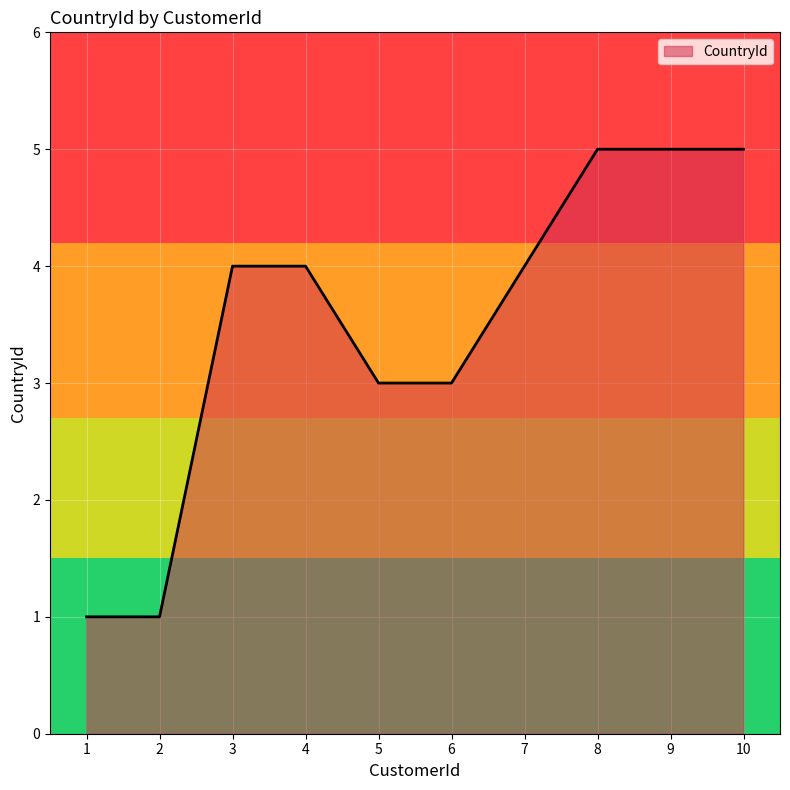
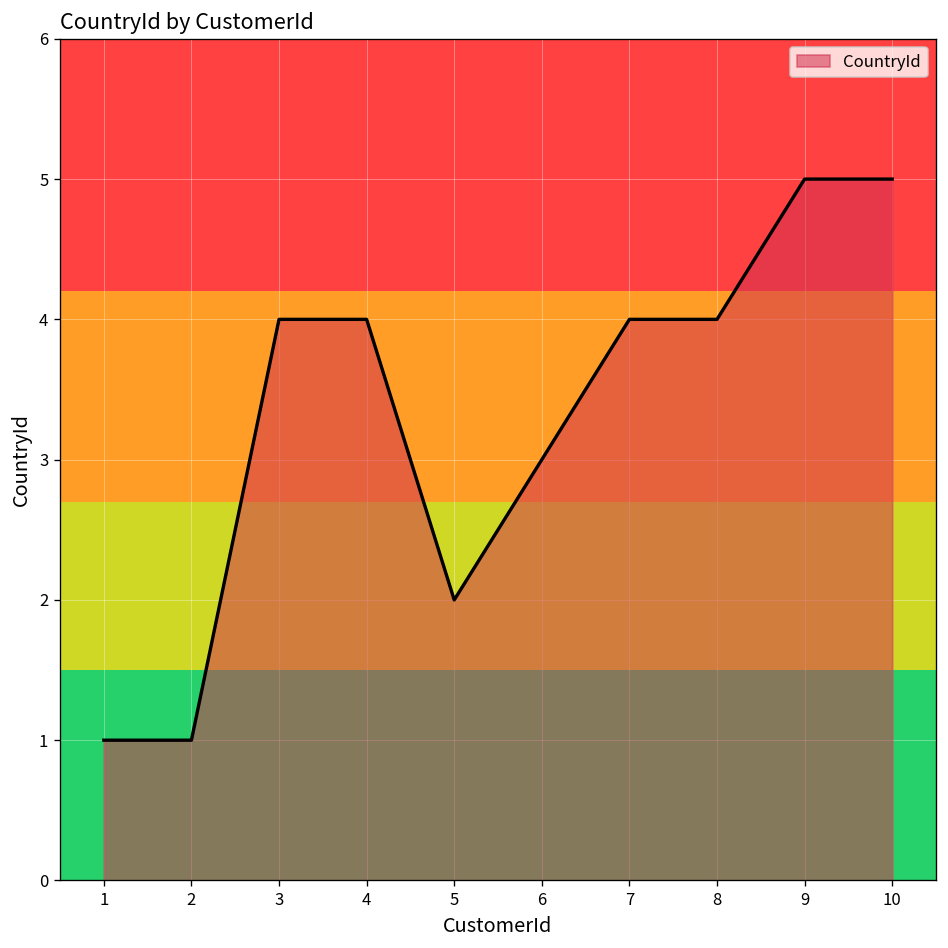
5: 3 -> 2
8: 5 -> 4
